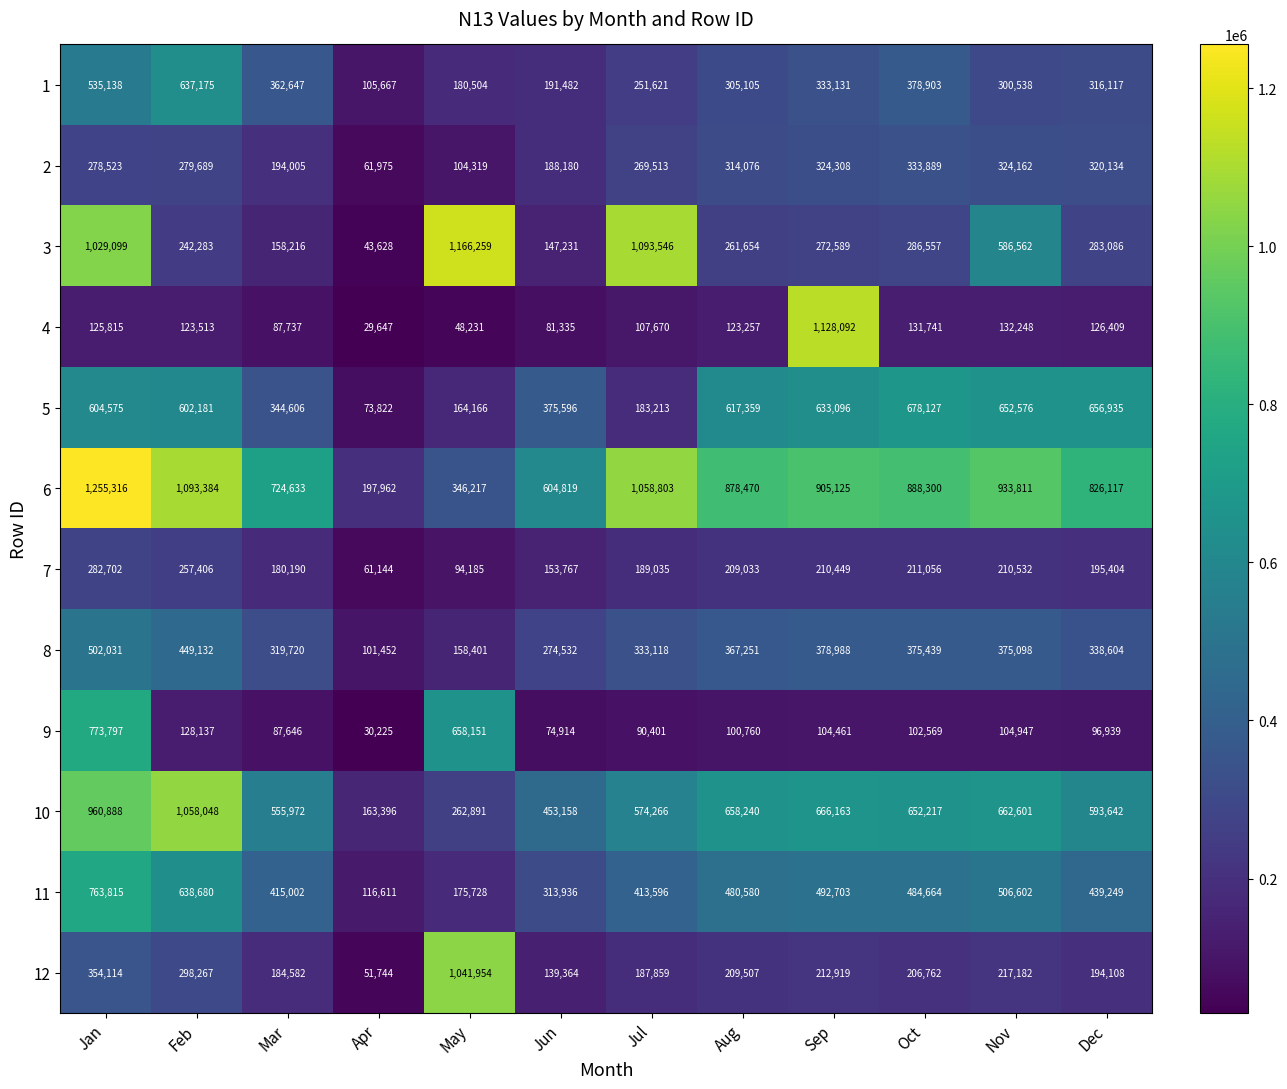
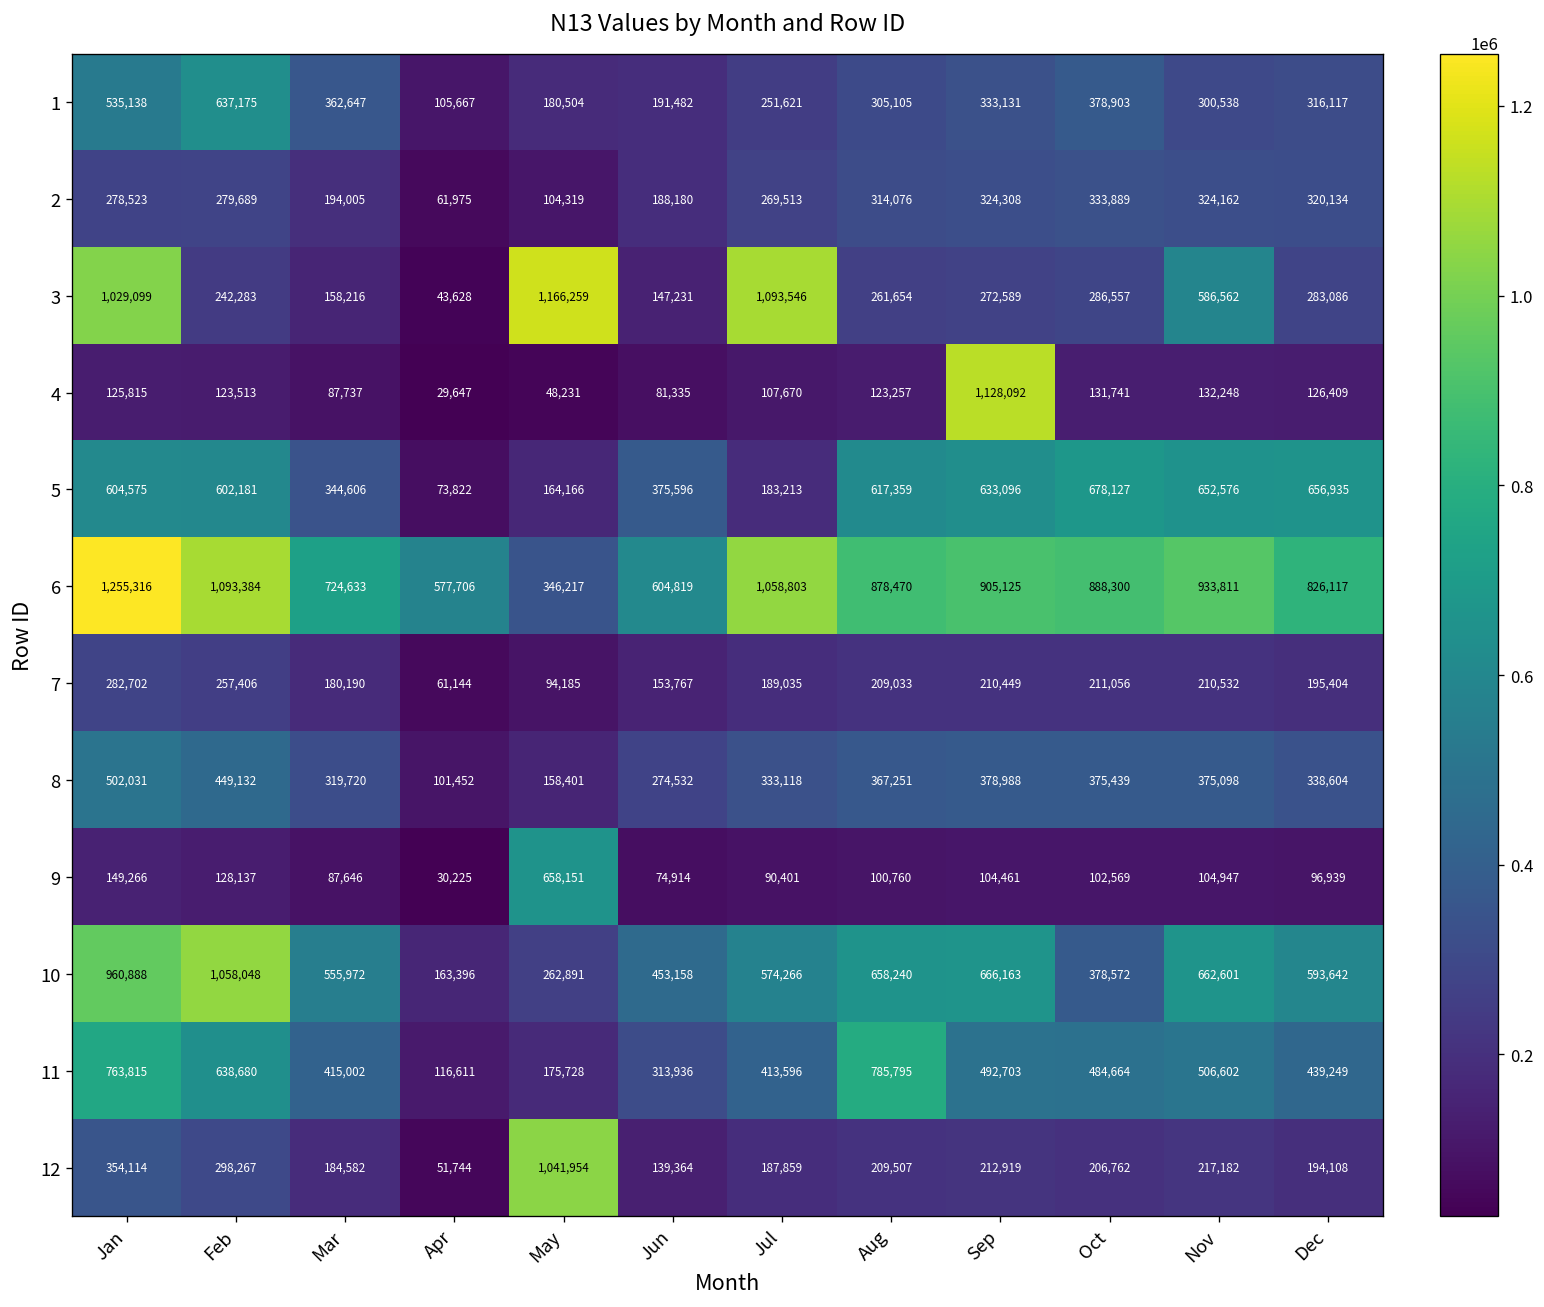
6, Apr: 197,962 -> 577,706
9, Jan: 773,797 -> 149,266
10, Oct: 652,217 -> 378,572
11, Aug: 480,580 -> 785,795
